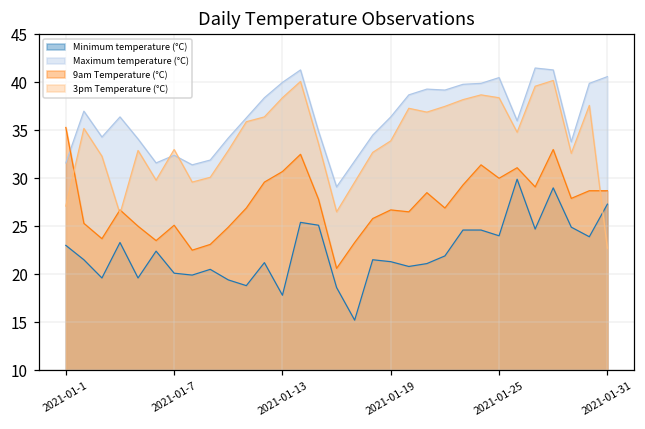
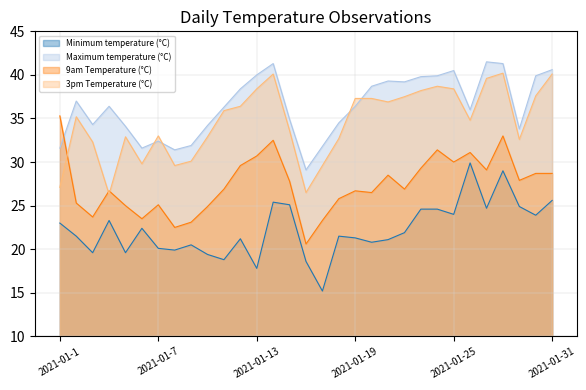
3pm Temperature (°C), 2021-01-19: 34 -> 37
Minimum temperature (°C), 2021-01-31: 27 -> 26
3pm Temperature (°C), 2021-01-31: 23 -> 40
